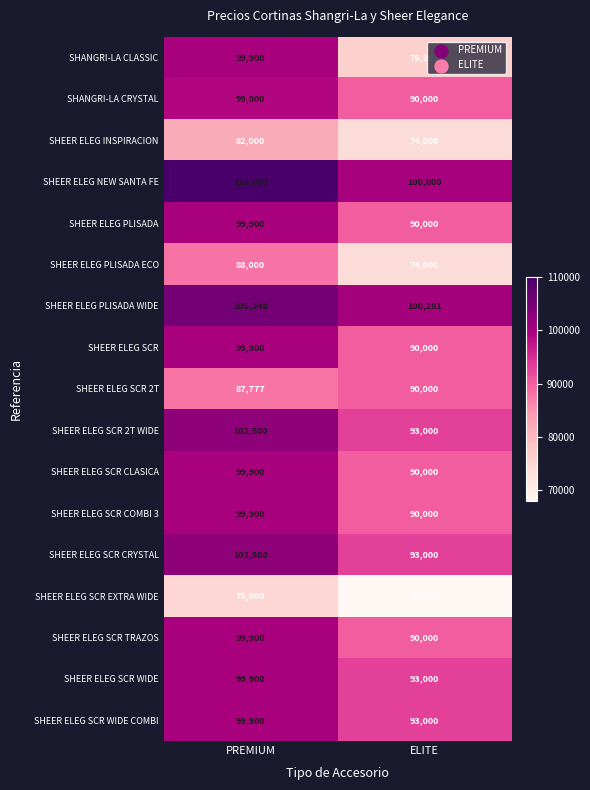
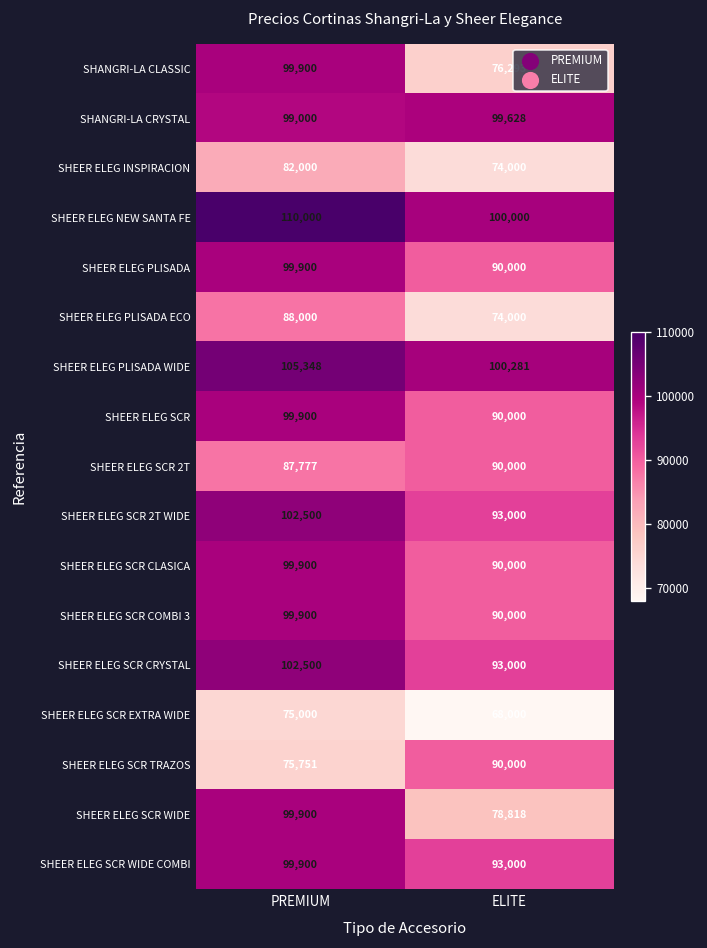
SHANGRI-LA CRYSTAL, ELITE: 90,000 -> 99,628
SHEER ELEG SCR TRAZOS, PREMIUM: 99,900 -> 75,751
SHEER ELEG SCR WIDE, ELITE: 93,000 -> 78,818
